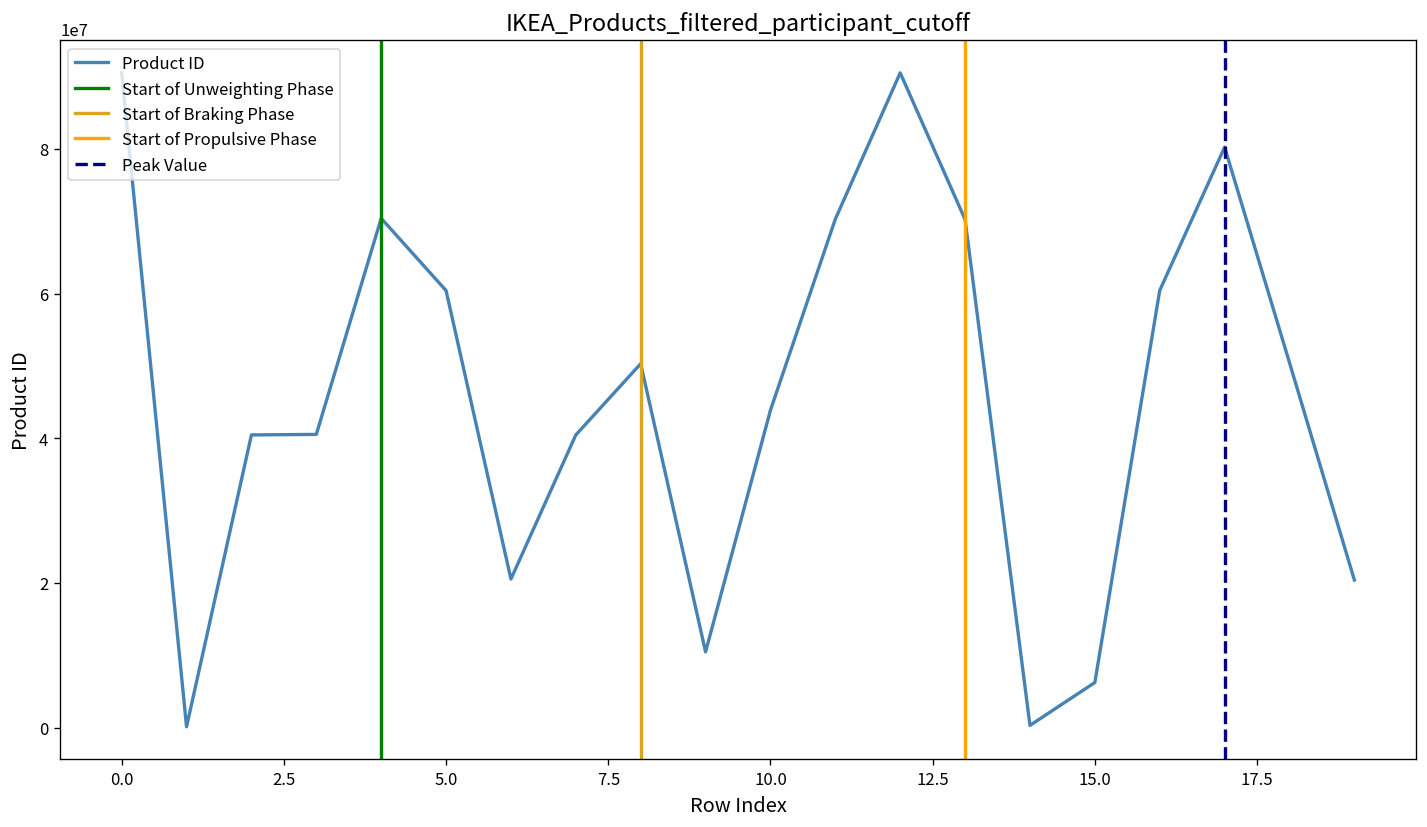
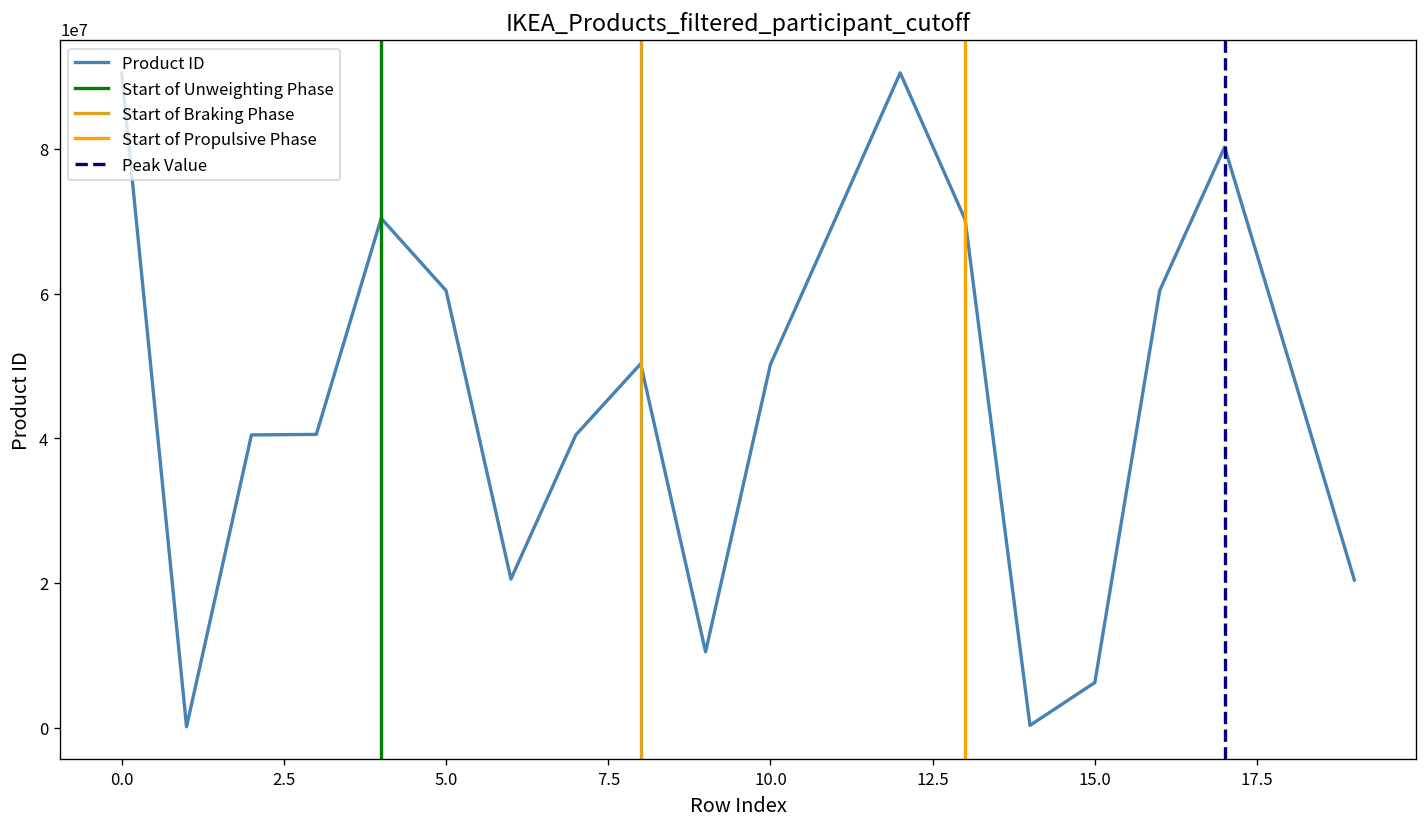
10.0: 44000000 -> 50000000
